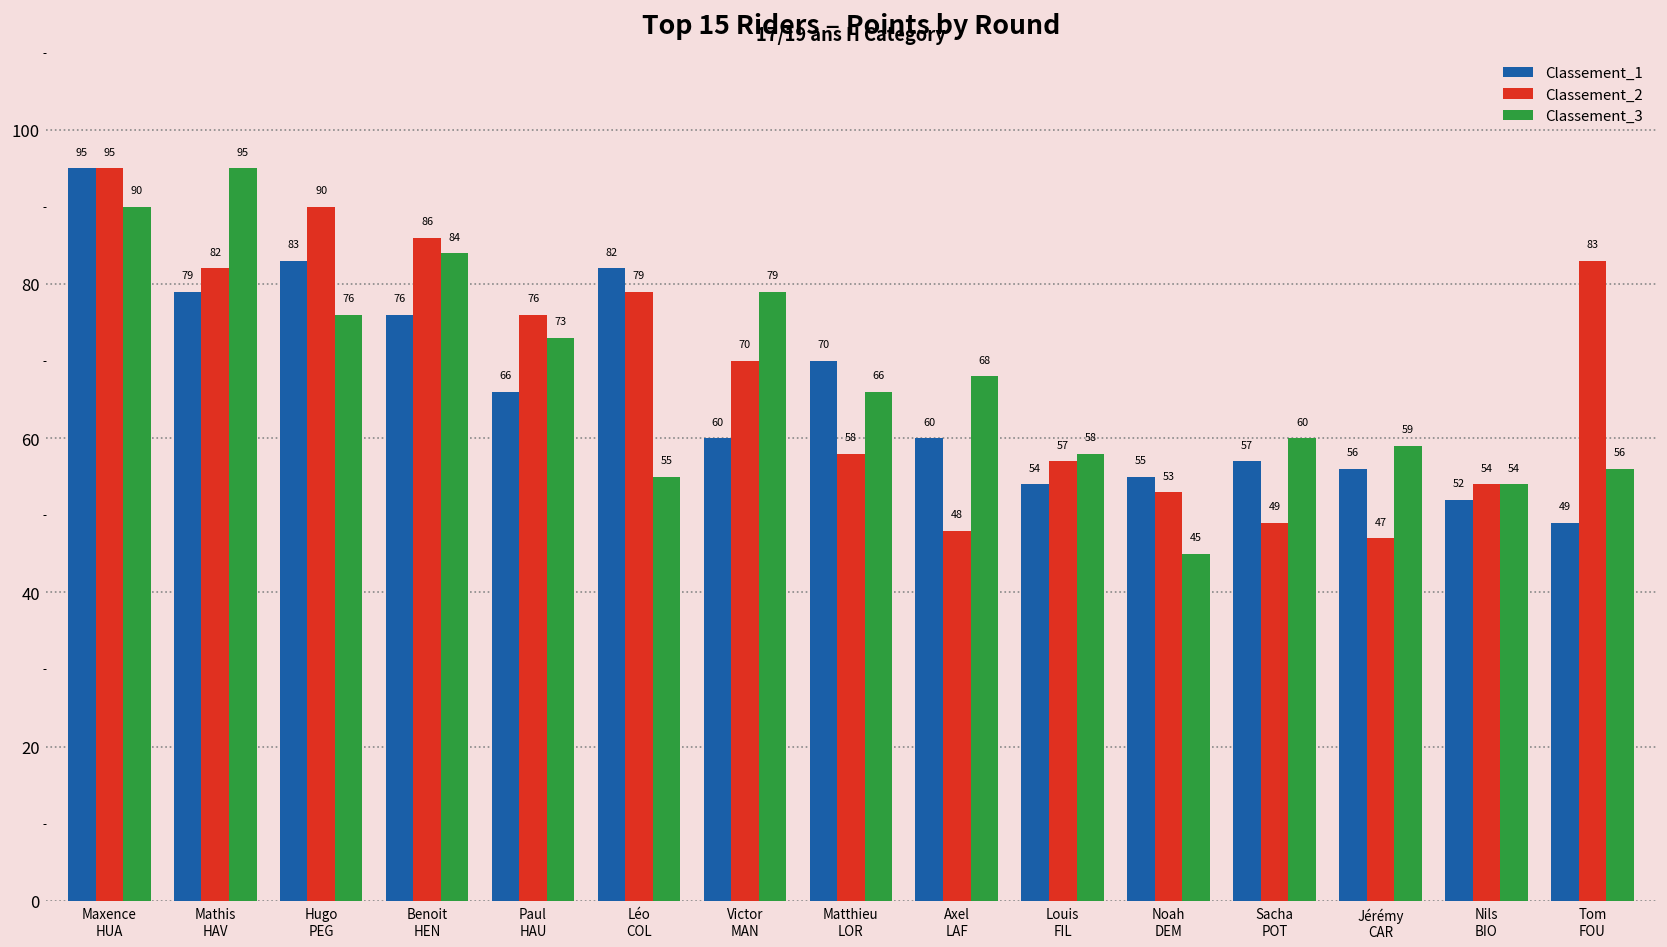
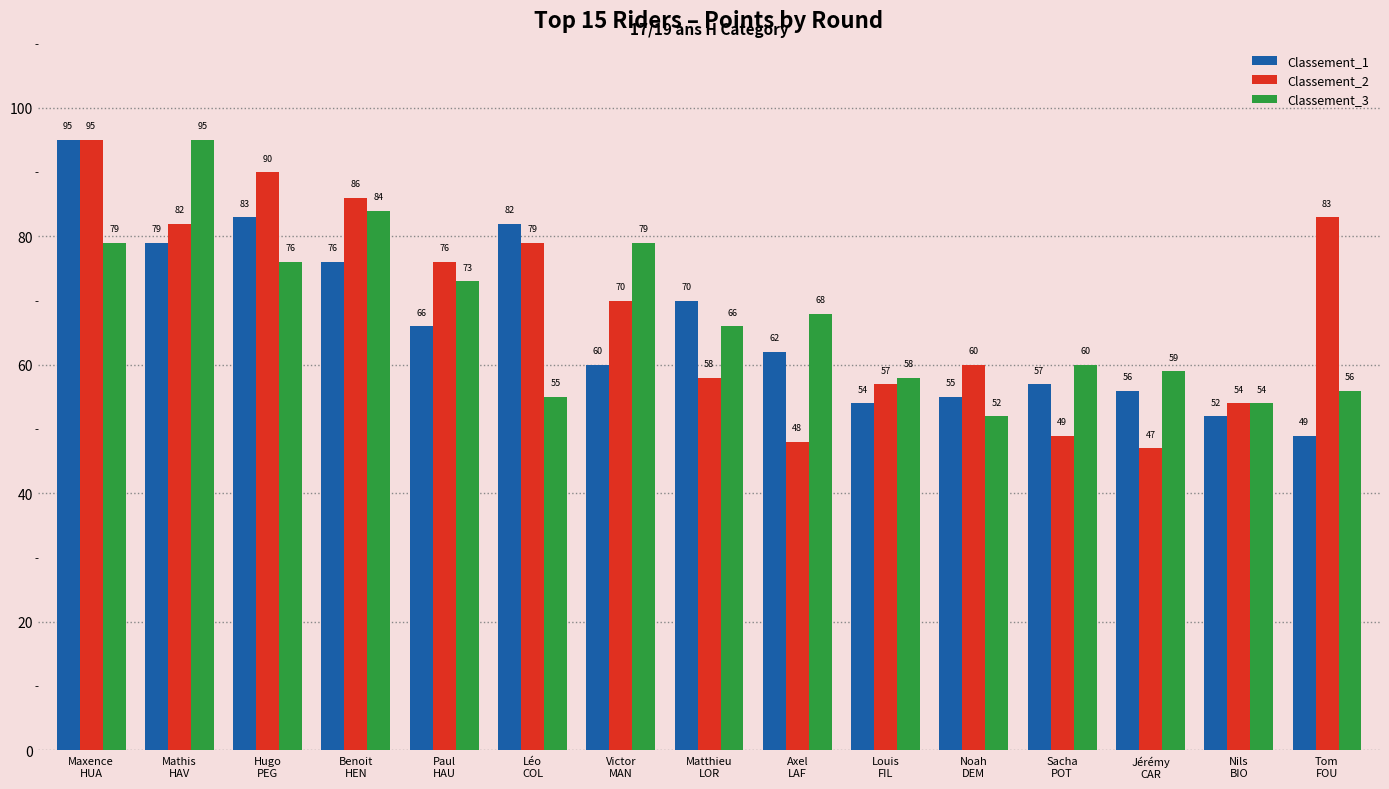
Classement_3, Maxence HUA: 90 -> 79
Classement_1, Axel LAF: 60 -> 62
Classement_2, Noah DEM: 53 -> 60
Classement_3, Noah DEM: 45 -> 52
